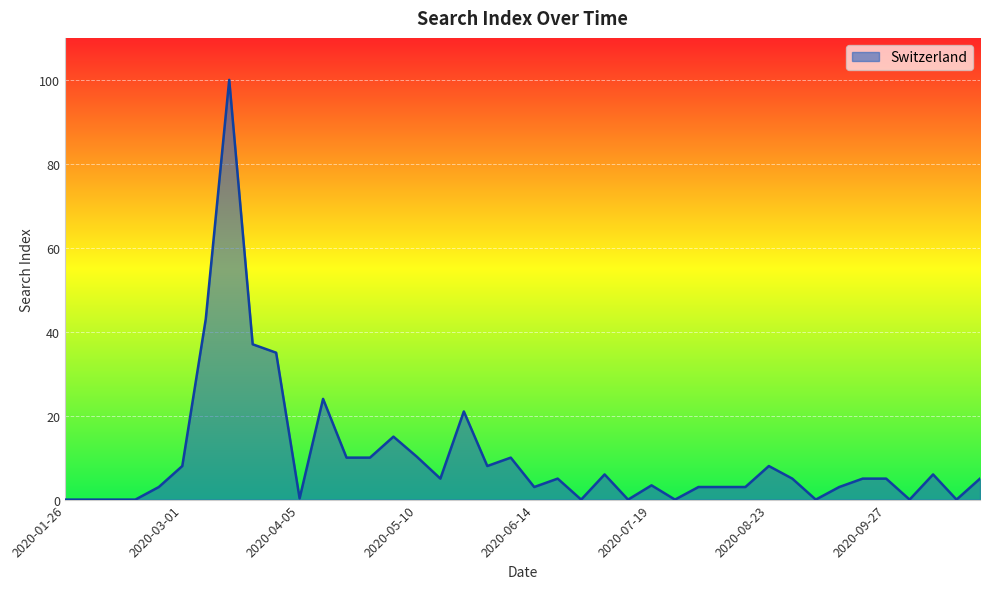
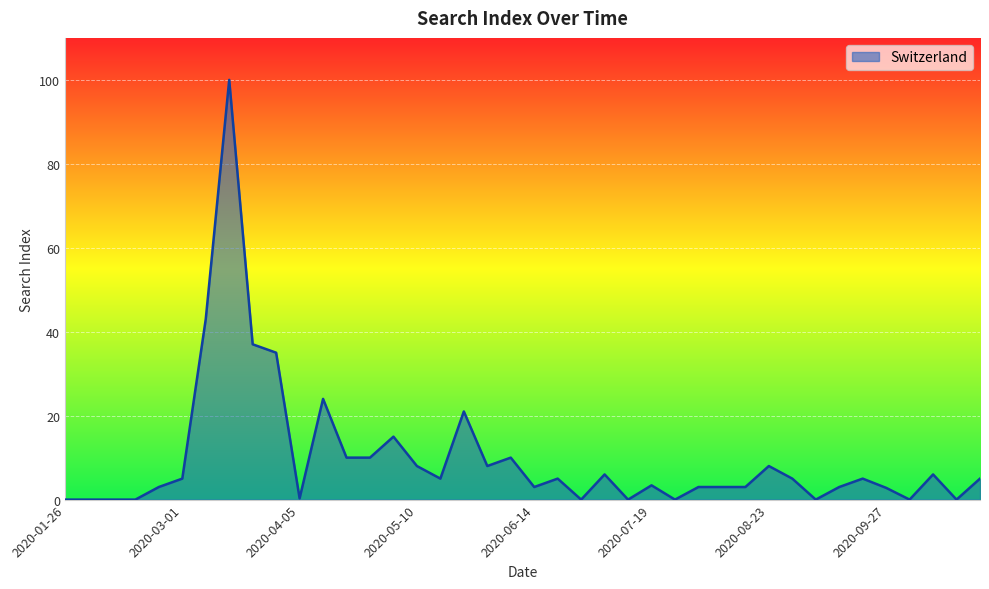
2020-03-01: 8 -> 5
2020-05-10: 10 -> 8
2020-09-27: 5 -> 3
